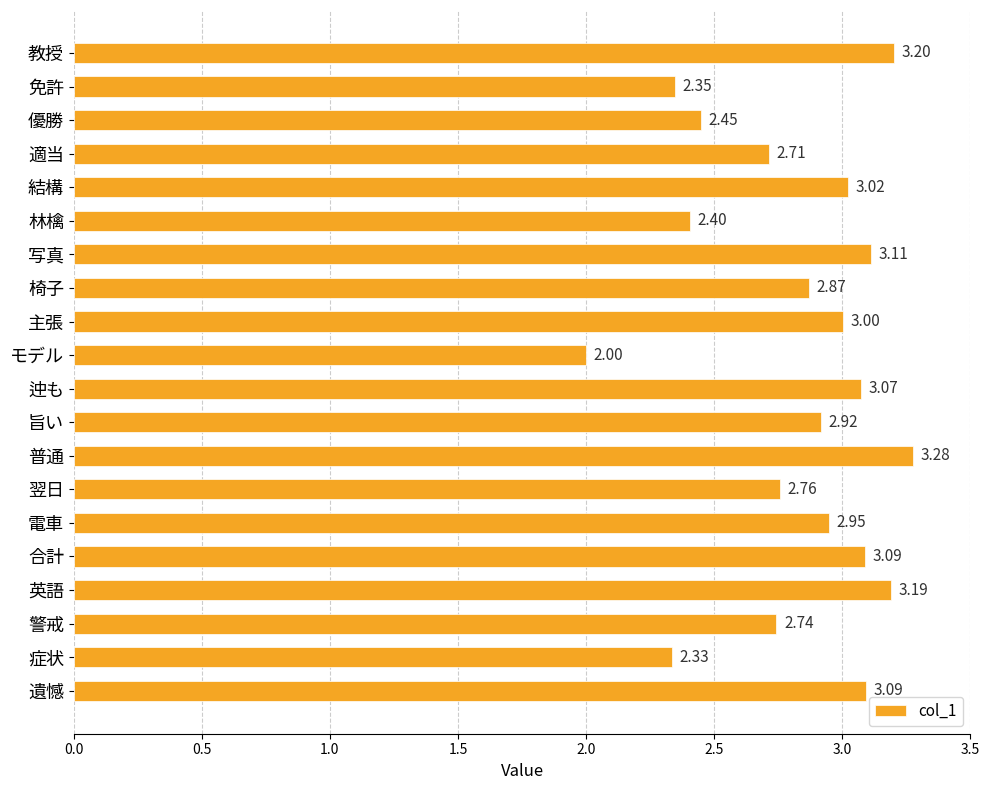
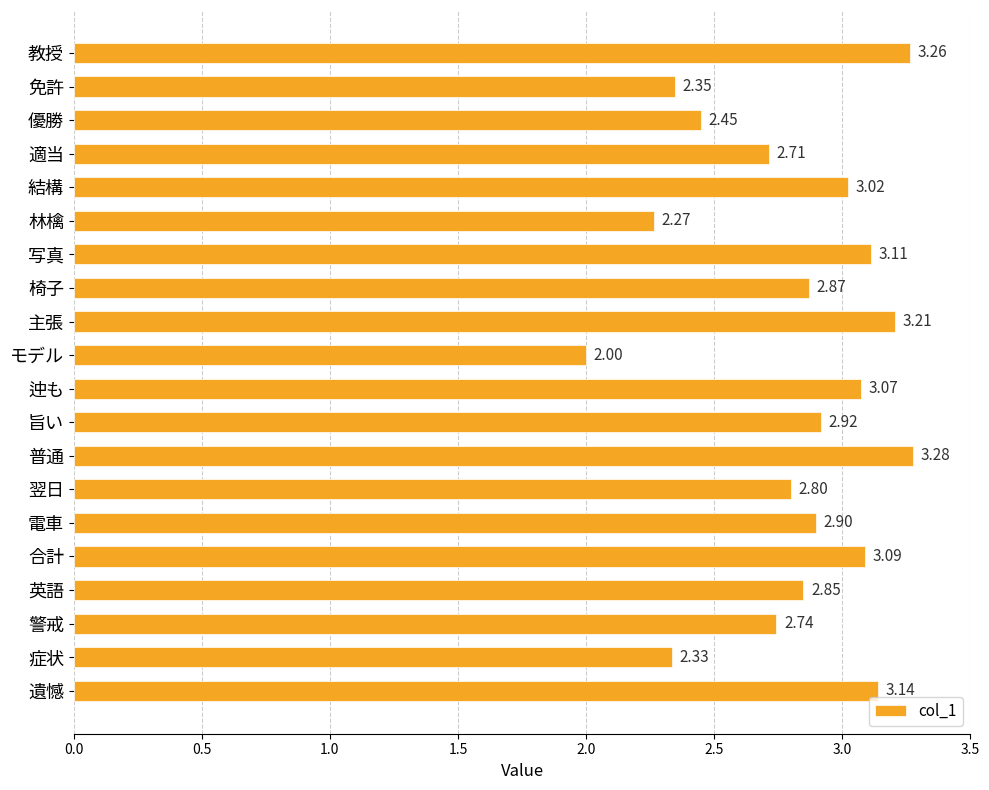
教授: 3.20 -> 3.26
林檎: 2.40 -> 2.27
主張: 3.00 -> 3.21
翌日: 2.76 -> 2.80
電車: 2.95 -> 2.90
英語: 3.19 -> 2.85
遺憾: 3.09 -> 3.14
